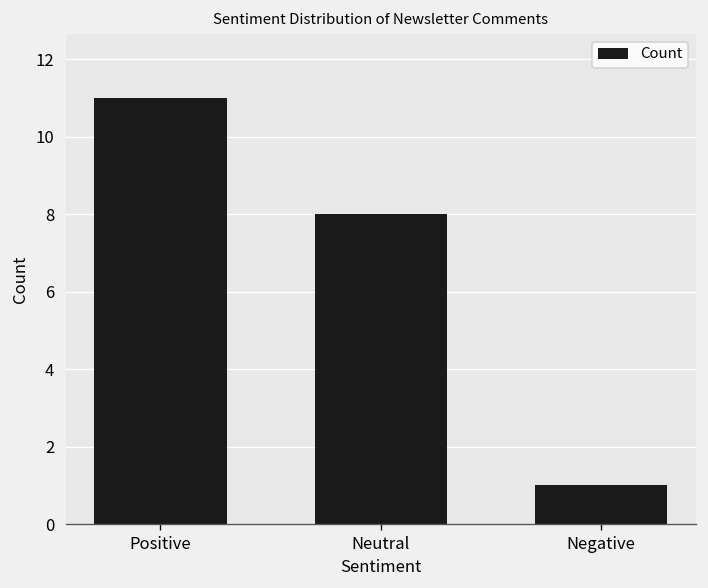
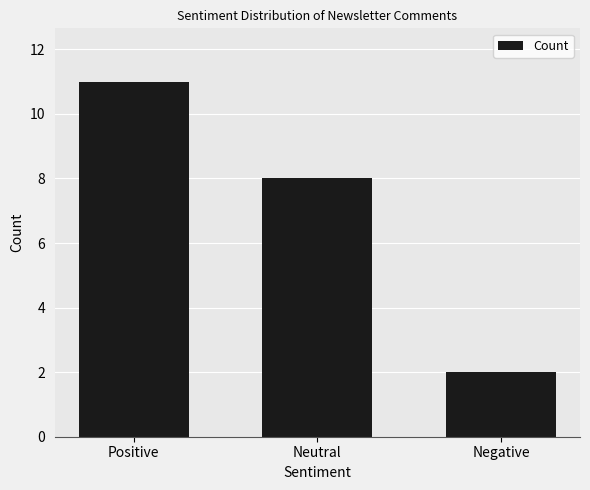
Negative: 1 -> 2
